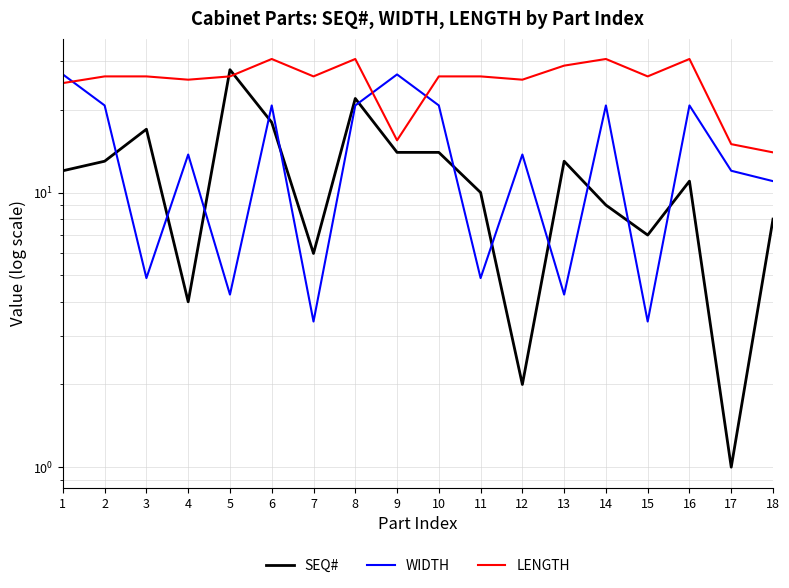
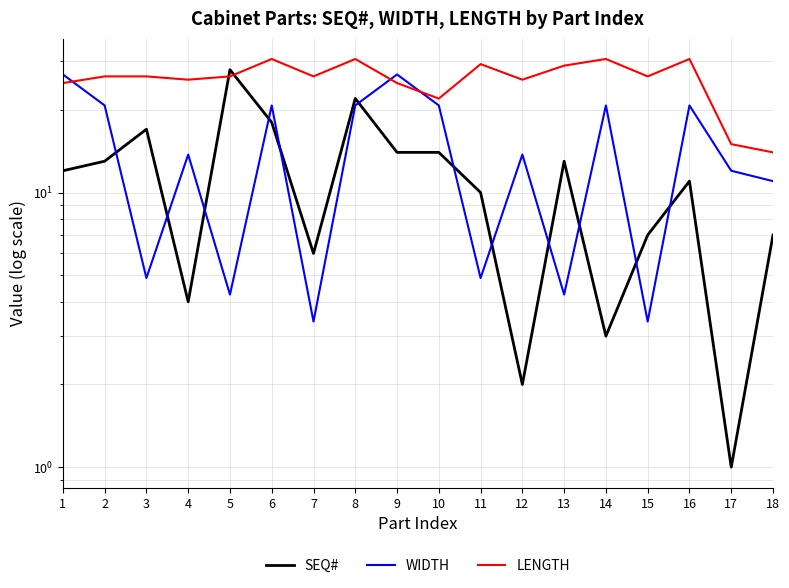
LENGTH, 9: 15 -> 25
LENGTH, 10: 26 -> 22
LENGTH, 11: 26 -> 29
SEQ#, 14: 9 -> 3
SEQ#, 18: 8 -> 7
